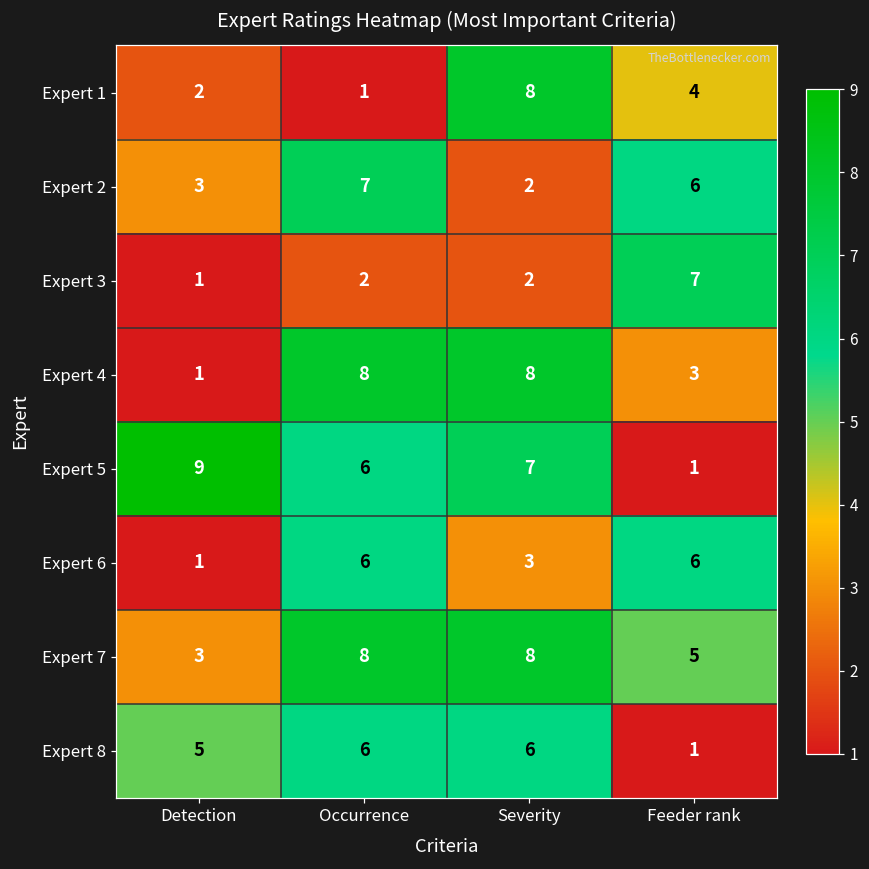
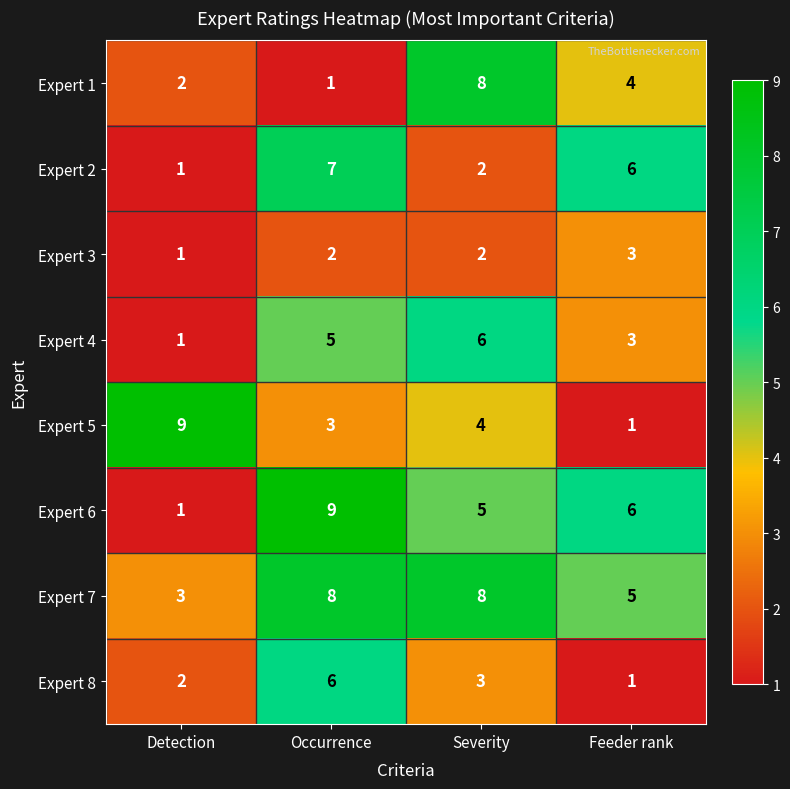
Expert 2, Detection: 3 -> 1
Expert 3, Feeder rank: 7 -> 3
Expert 4, Occurrence: 8 -> 5
Expert 4, Severity: 8 -> 6
Expert 5, Occurrence: 6 -> 3
Expert 5, Severity: 7 -> 4
Expert 6, Occurrence: 6 -> 9
Expert 6, Severity: 3 -> 5
Expert 8, Detection: 5 -> 2
Expert 8, Severity: 6 -> 3
